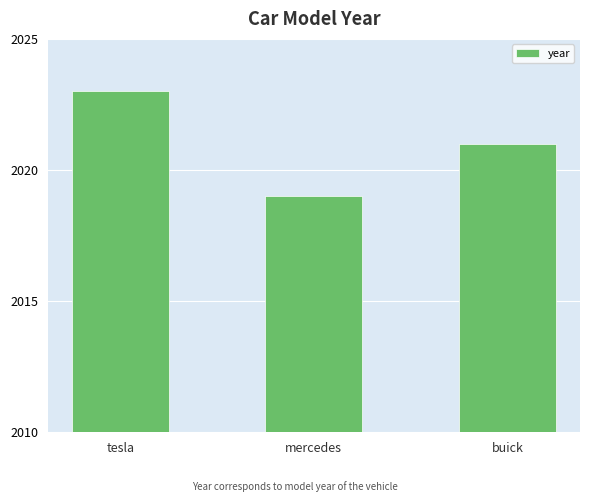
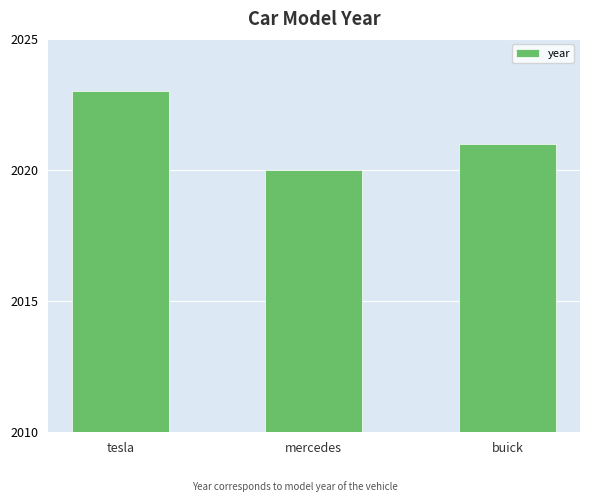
mercedes: 2019 -> 2020
